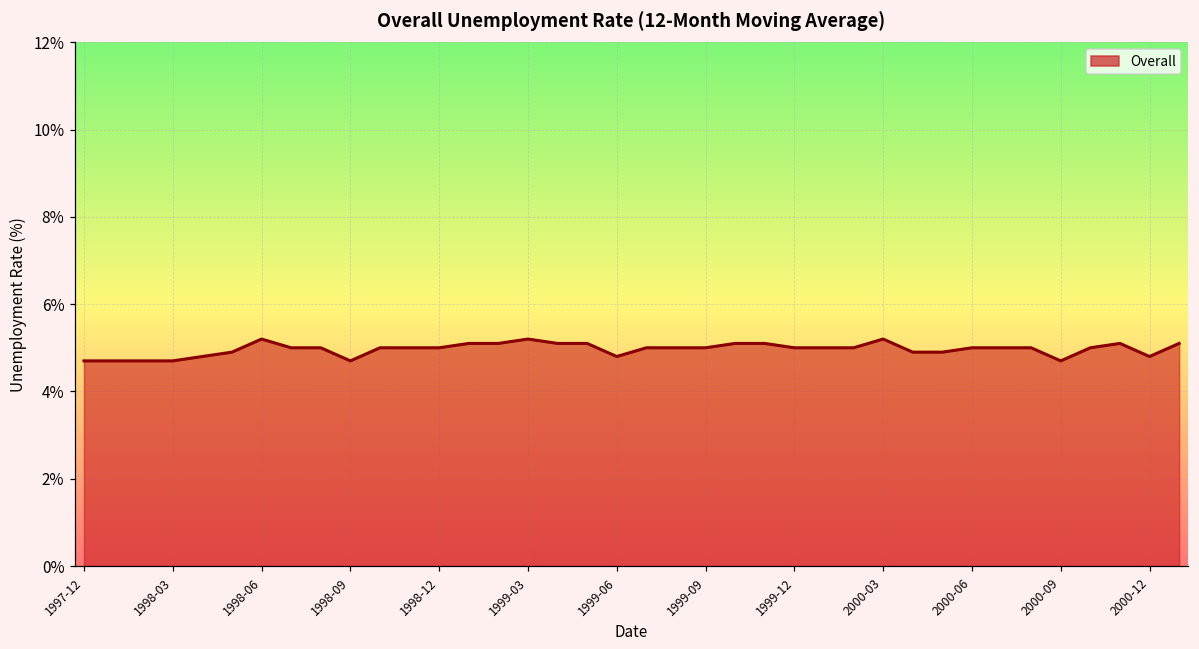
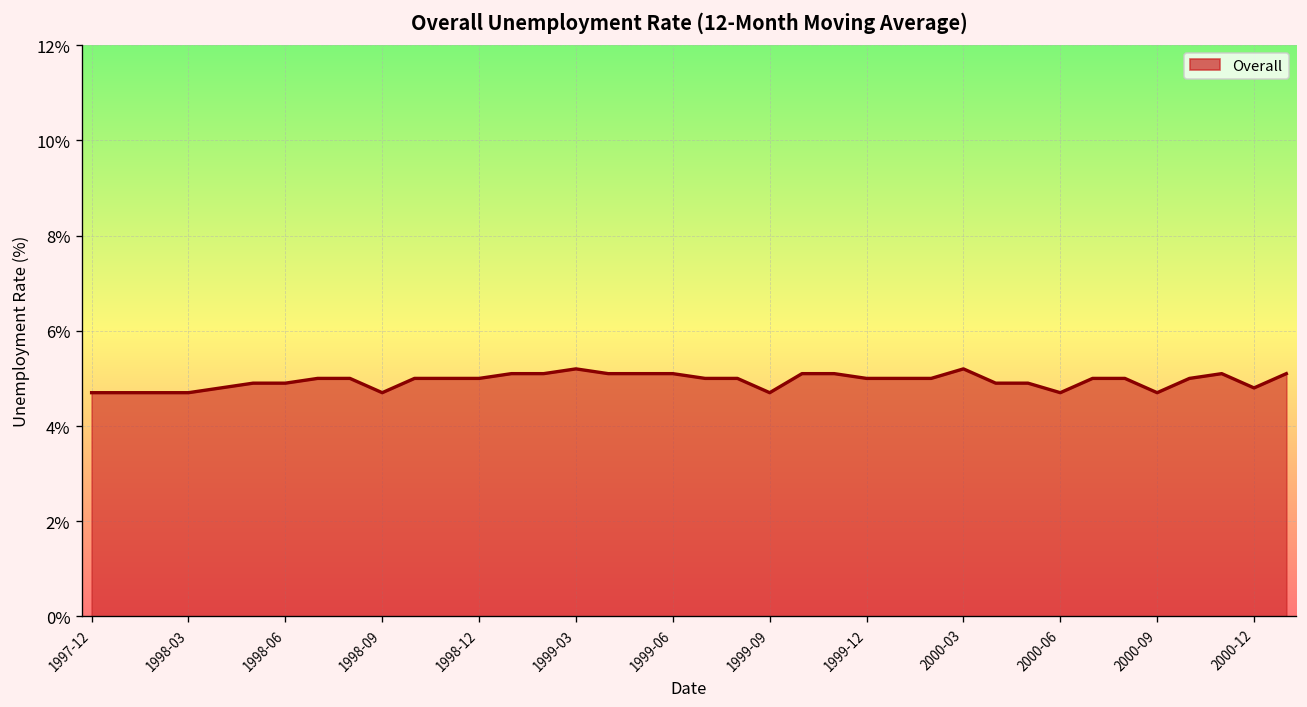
1998-06: 5.2% -> 4.9%
1999-06: 4.8% -> 5.1%
1999-09: 5.0% -> 4.7%
2000-06: 5.0% -> 4.7%
